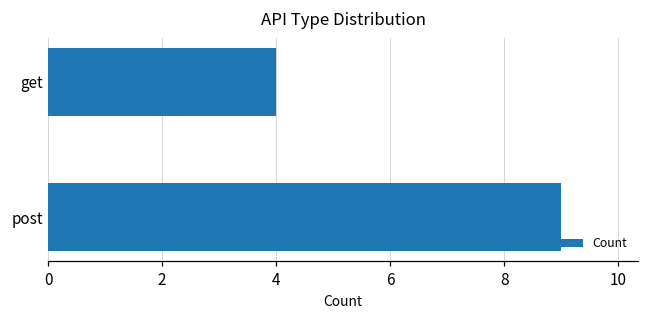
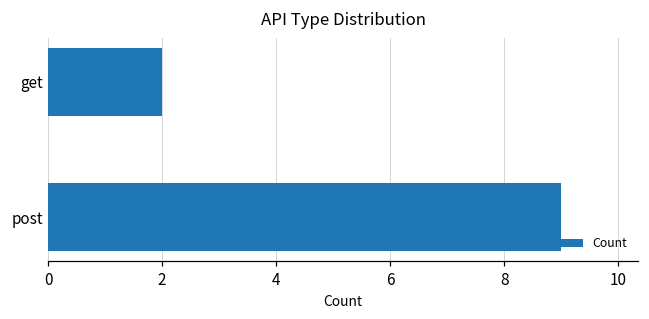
get: 4 -> 2
